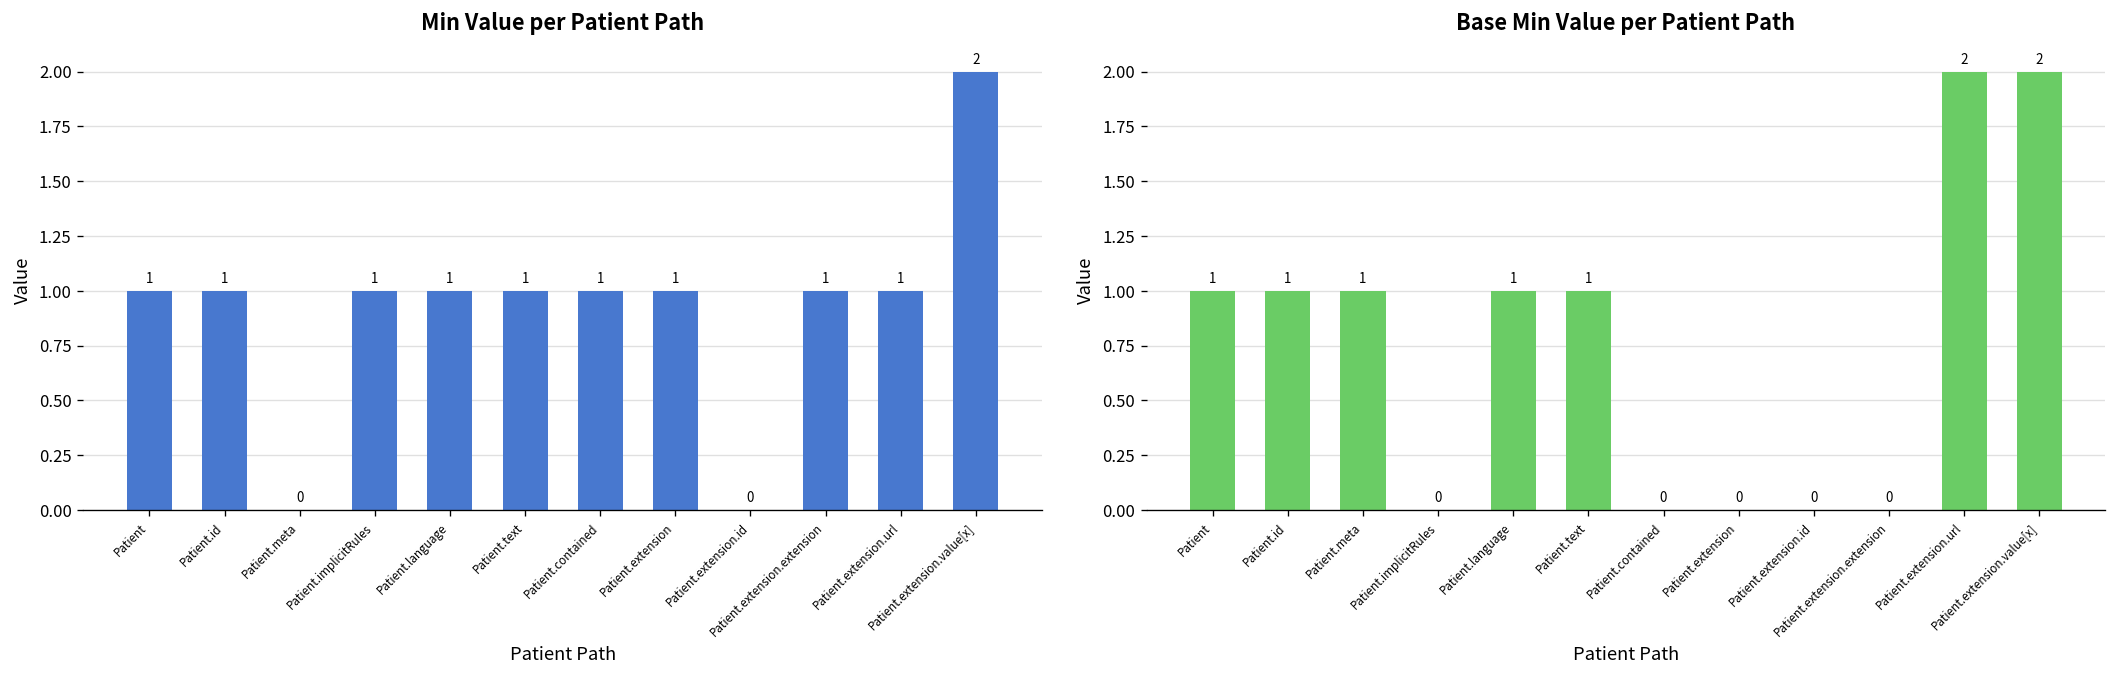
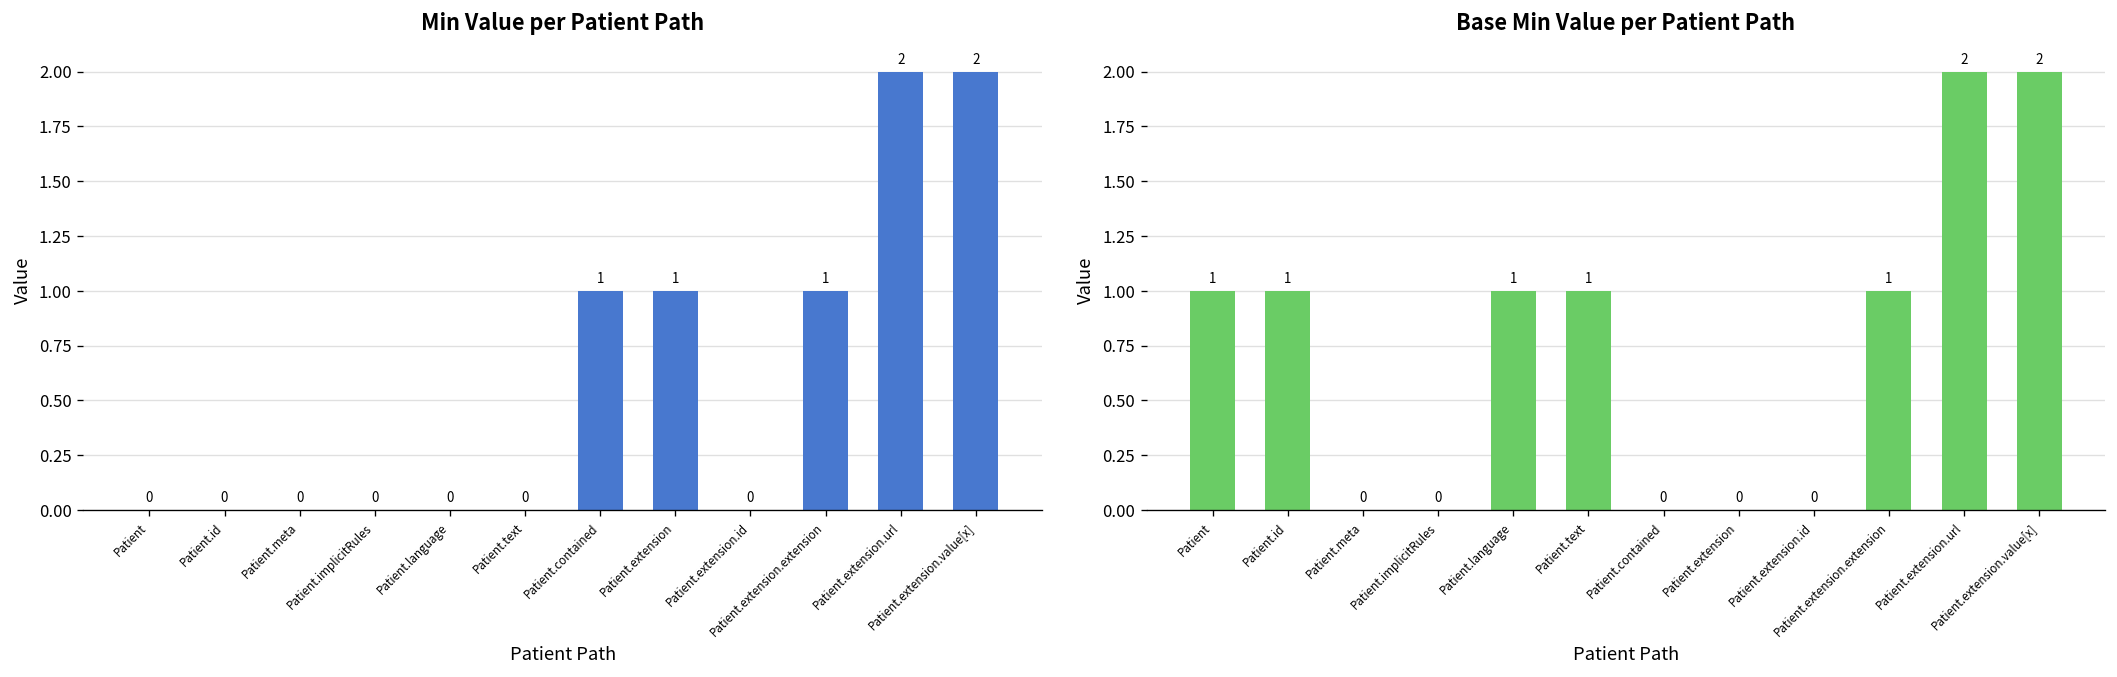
Min Value per Patient Path, Patient: 1 -> 0
Min Value per Patient Path, Patient.id: 1 -> 0
Min Value per Patient Path, Patient.implicitRules: 1 -> 0
Min Value per Patient Path, Patient.language: 1 -> 0
Min Value per Patient Path, Patient.text: 1 -> 0
Min Value per Patient Path, Patient.extension.url: 1 -> 2
Base Min Value per Patient Path, Patient.meta: 1 -> 0
Base Min Value per Patient Path, Patient.extension.extension: 0 -> 1
